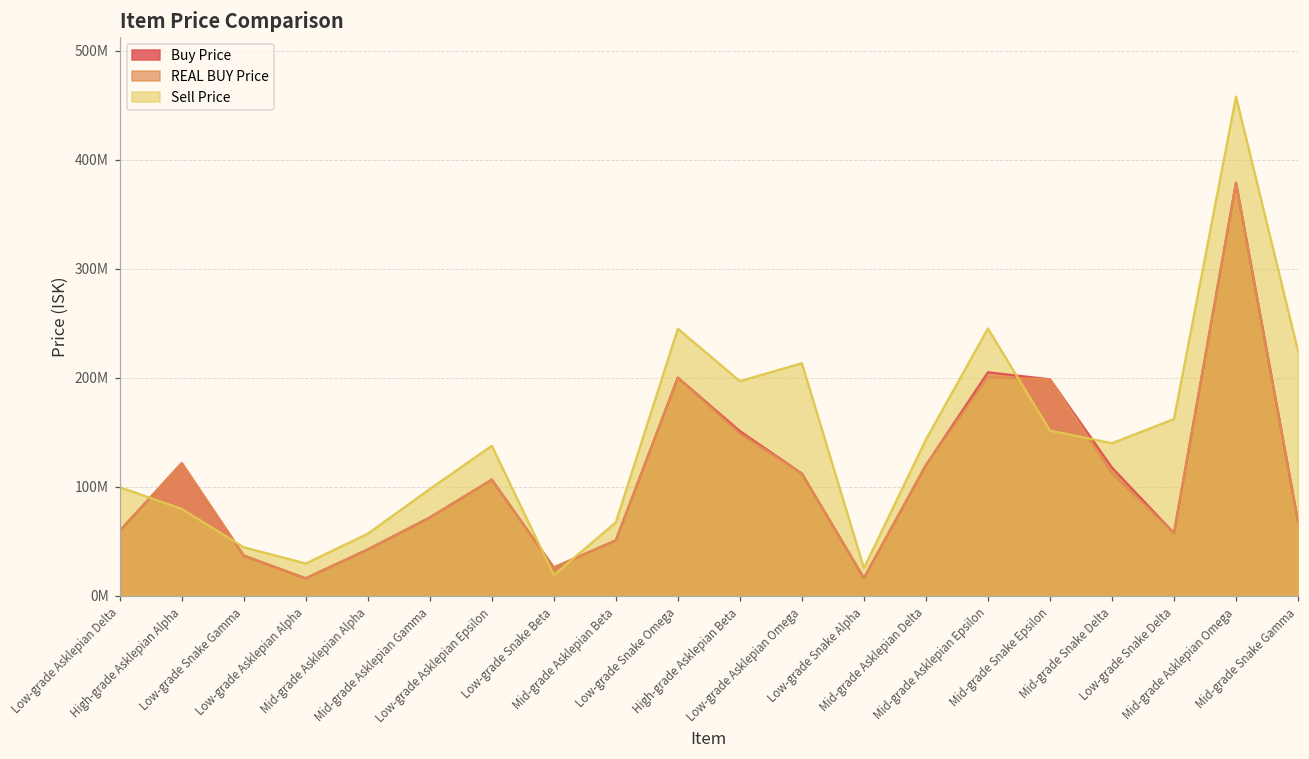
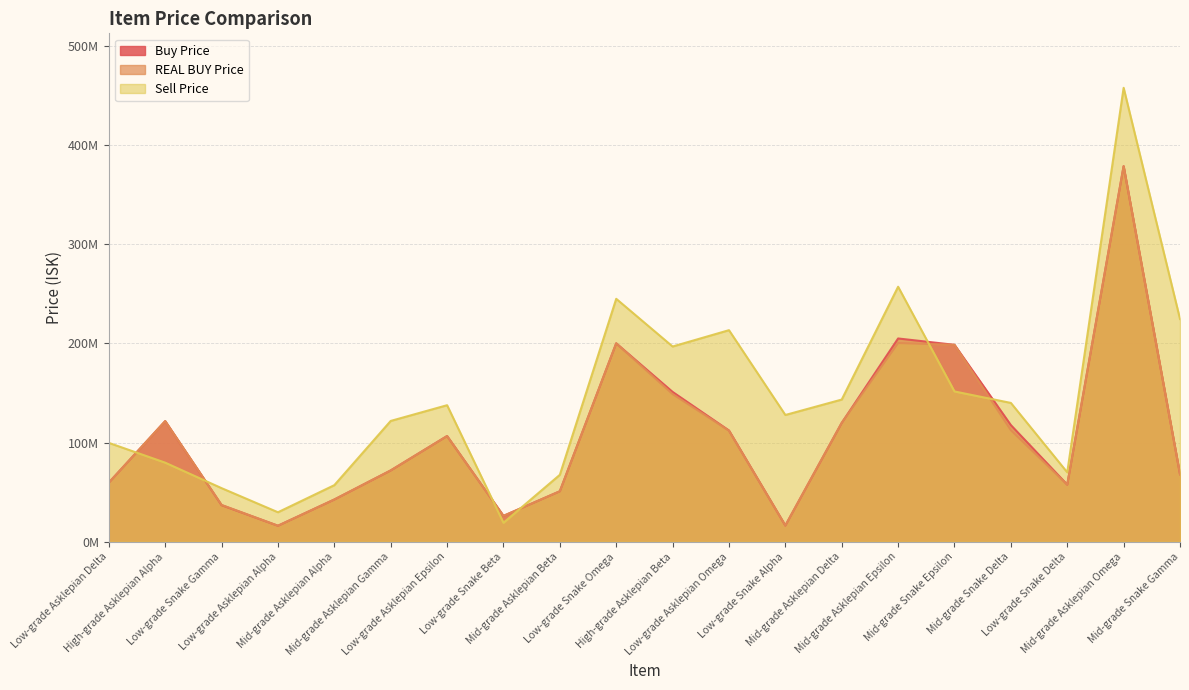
Sell Price, Low-grade Snake Gamma: 40000000 -> 50000000
Sell Price, Mid-grade Asklepian Gamma: 100000000 -> 120000000
Sell Price, Low-grade Snake Alpha: 30000000 -> 130000000
Sell Price, Mid-grade Asklepian Epsilon: 250000000 -> 260000000
Sell Price, Low-grade Snake Delta: 160000000 -> 70000000
